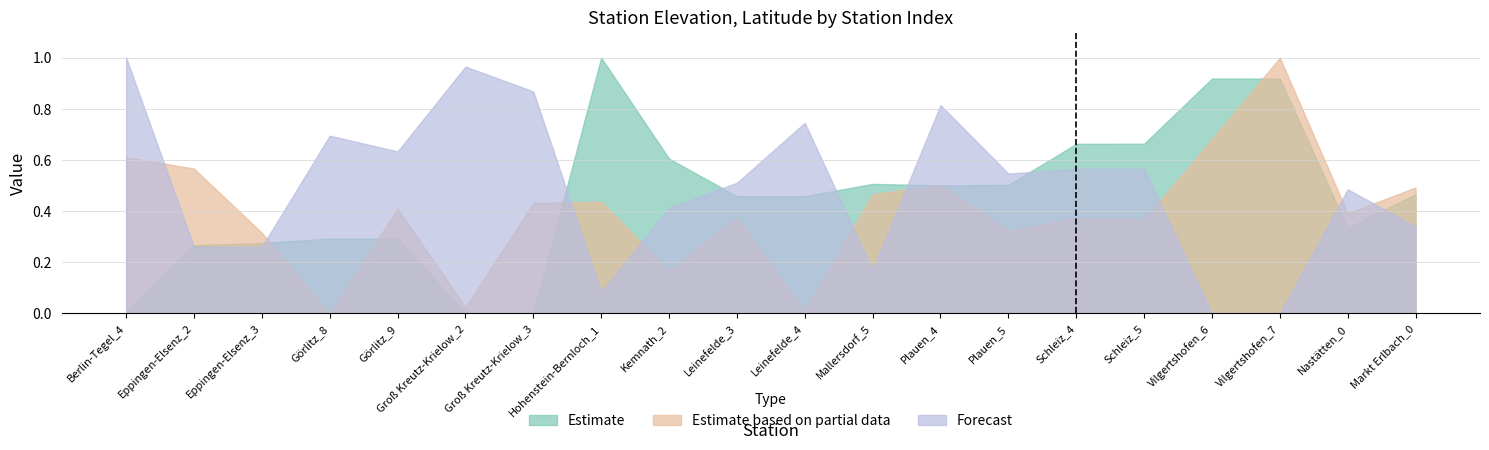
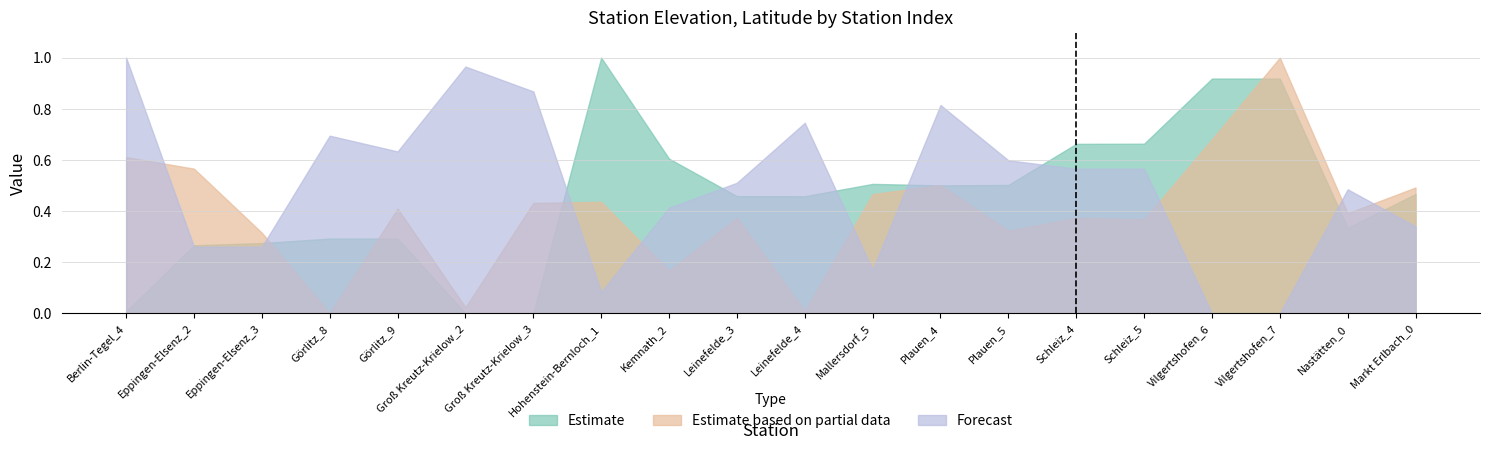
Forecast, Plauen_5: 0.55 -> 0.60
